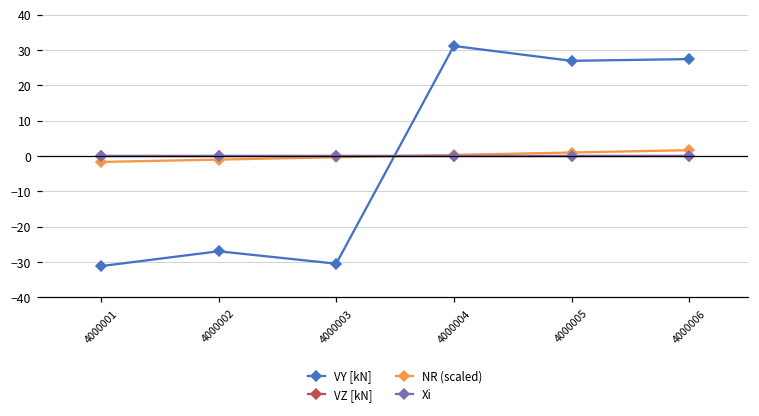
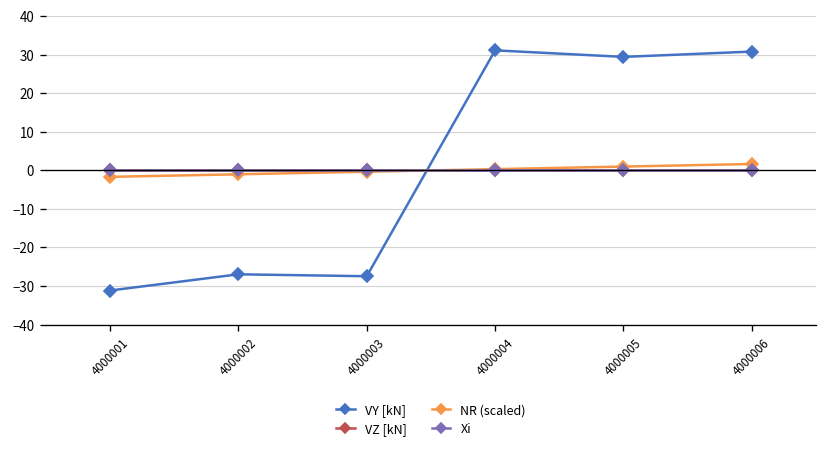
VY [kN], 4000003: -30 -> -27
VY [kN], 4000005: 27 -> 29
VY [kN], 4000006: 27 -> 31
